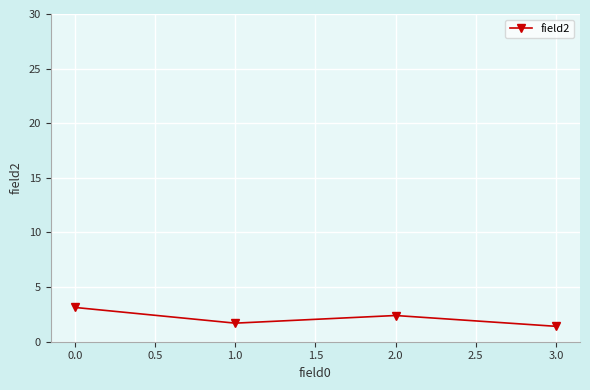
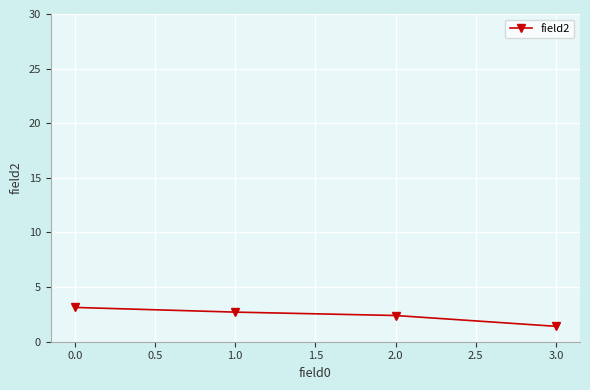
1.0: 1.7 -> 2.7
